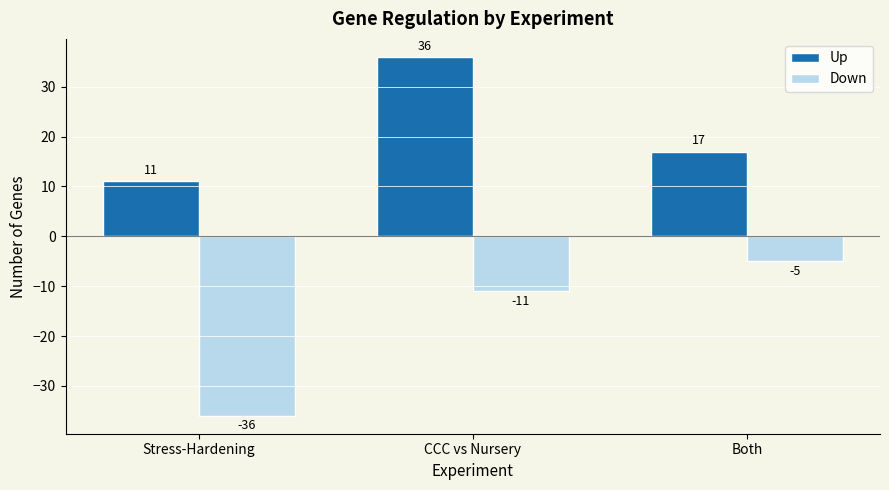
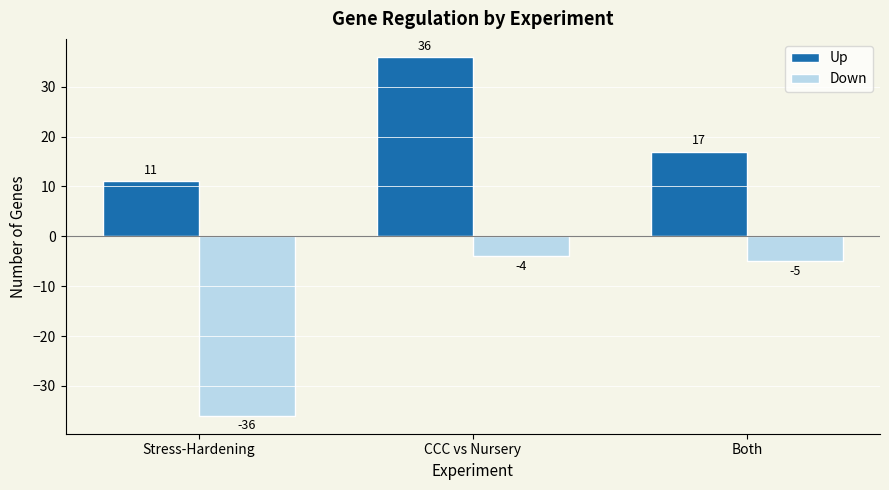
Down, CCC vs Nursery: -11 -> -4
